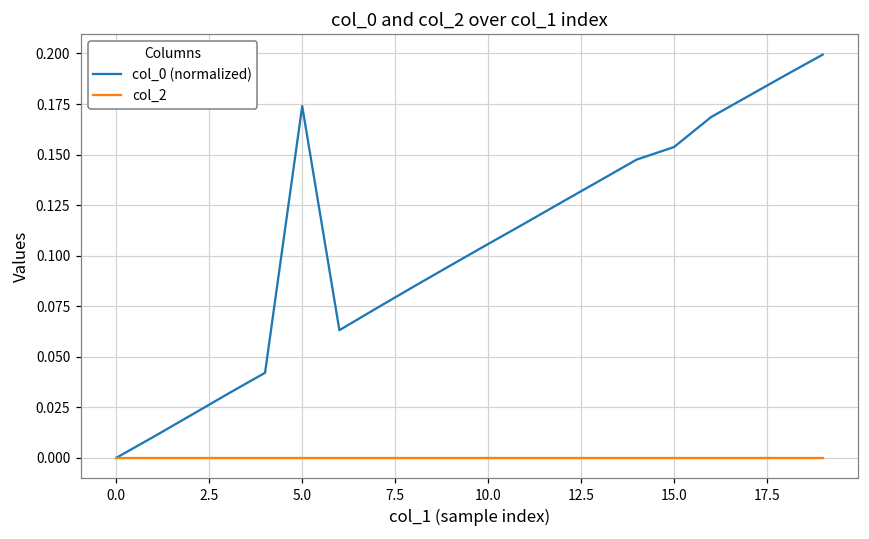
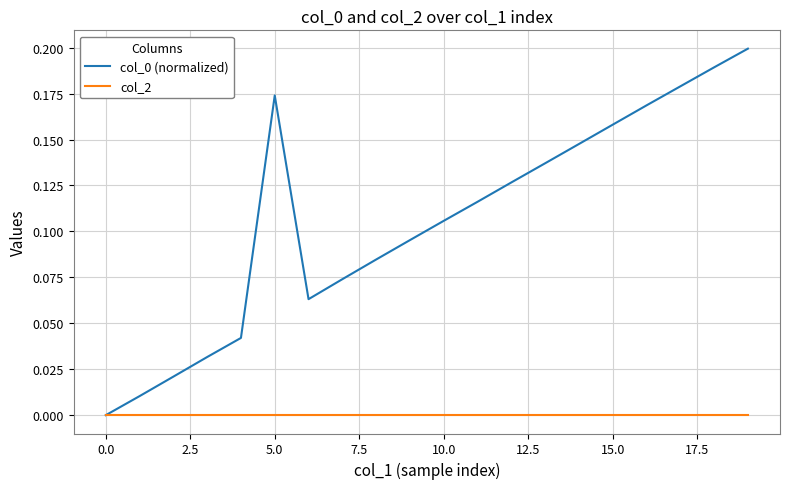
col_0 (normalized), 15.0: 0.154 -> 0.158
